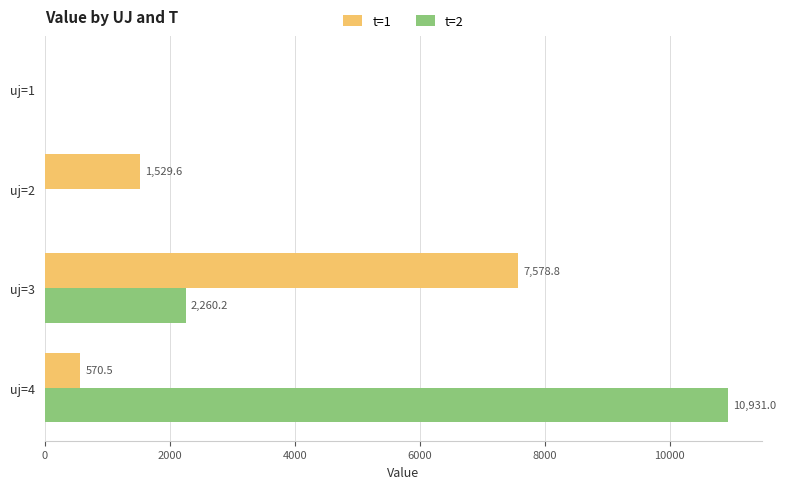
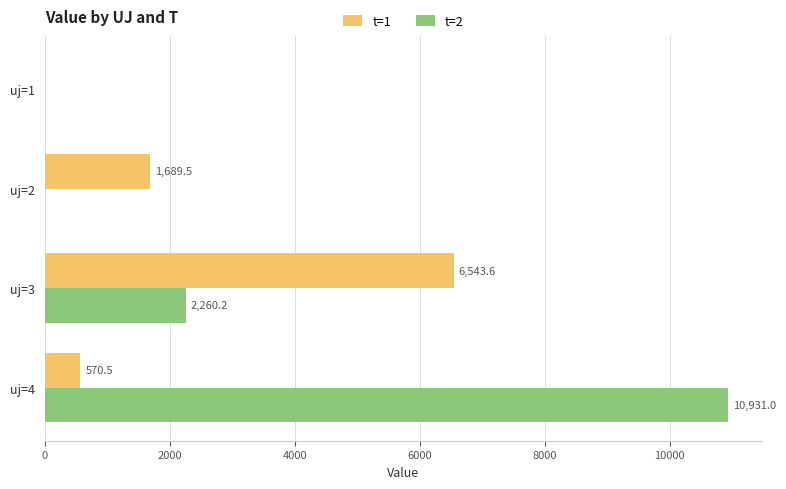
t=1, uj=2: 1,529.6 -> 1,689.5
t=1, uj=3: 7,578.8 -> 6,543.6
